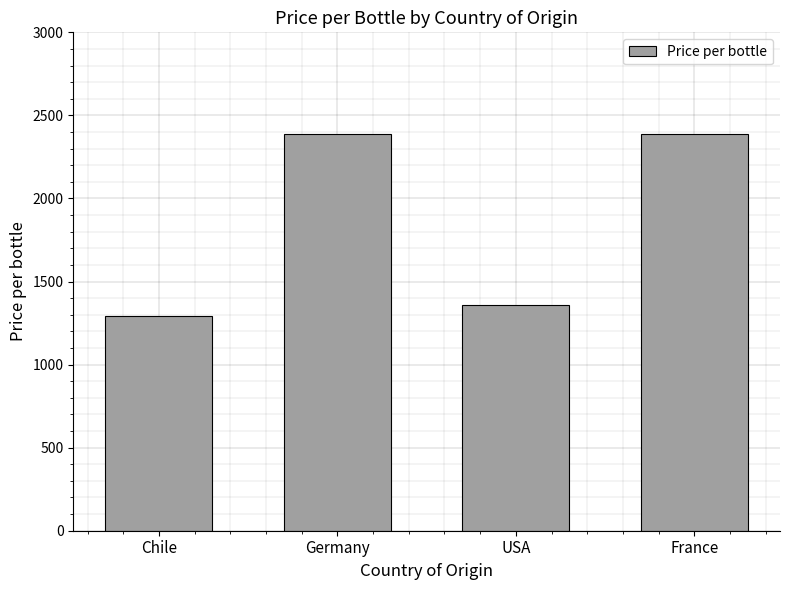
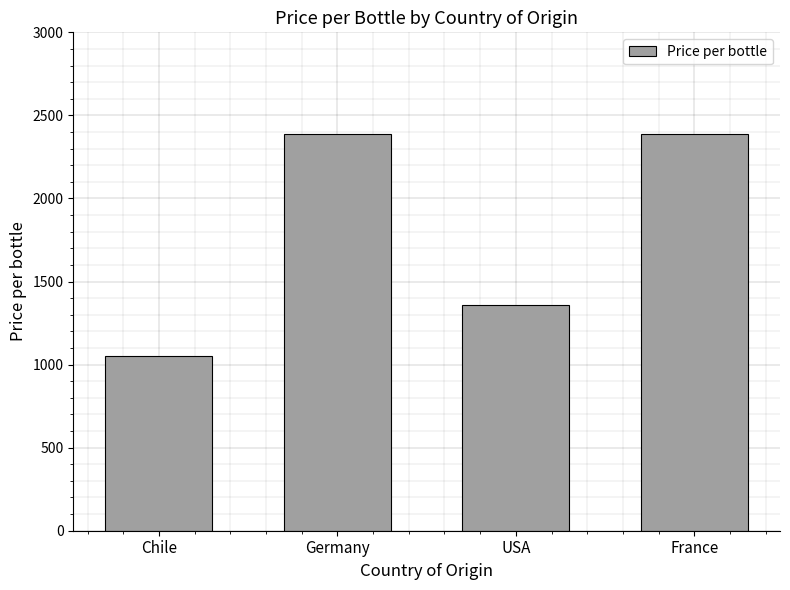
Chile: 1290 -> 1050
